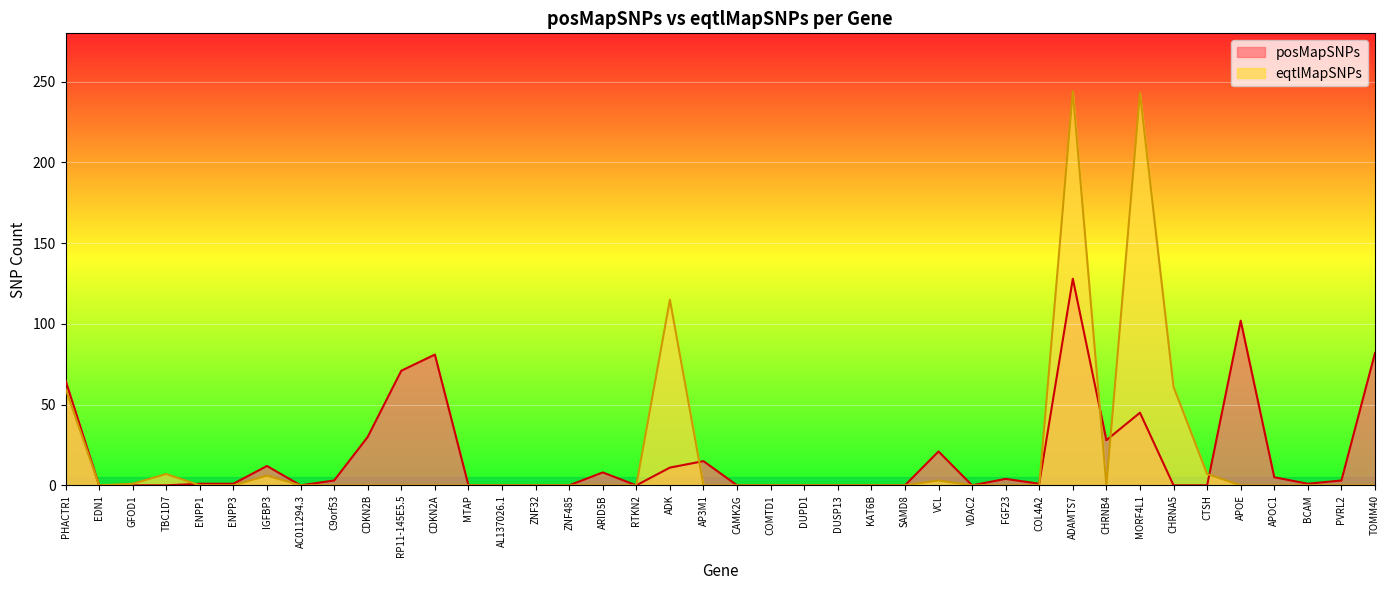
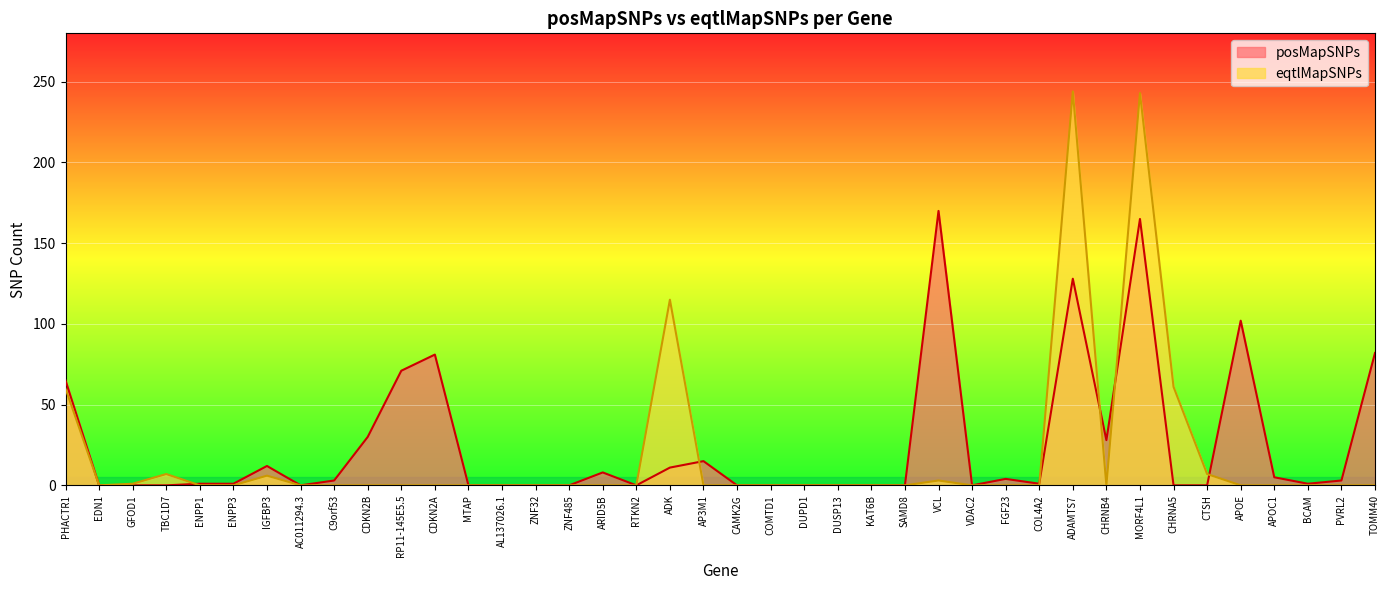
posMapSNPs, VCL: 21 -> 170
posMapSNPs, MORF4L1: 45 -> 165
